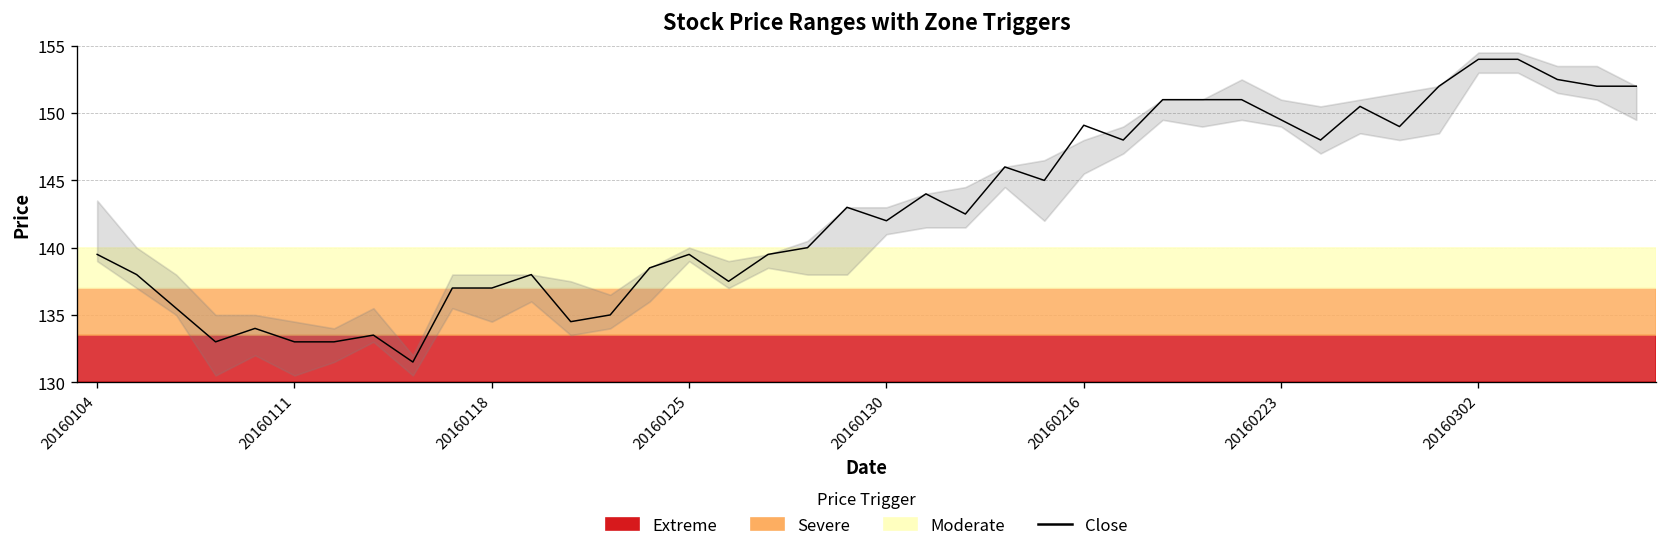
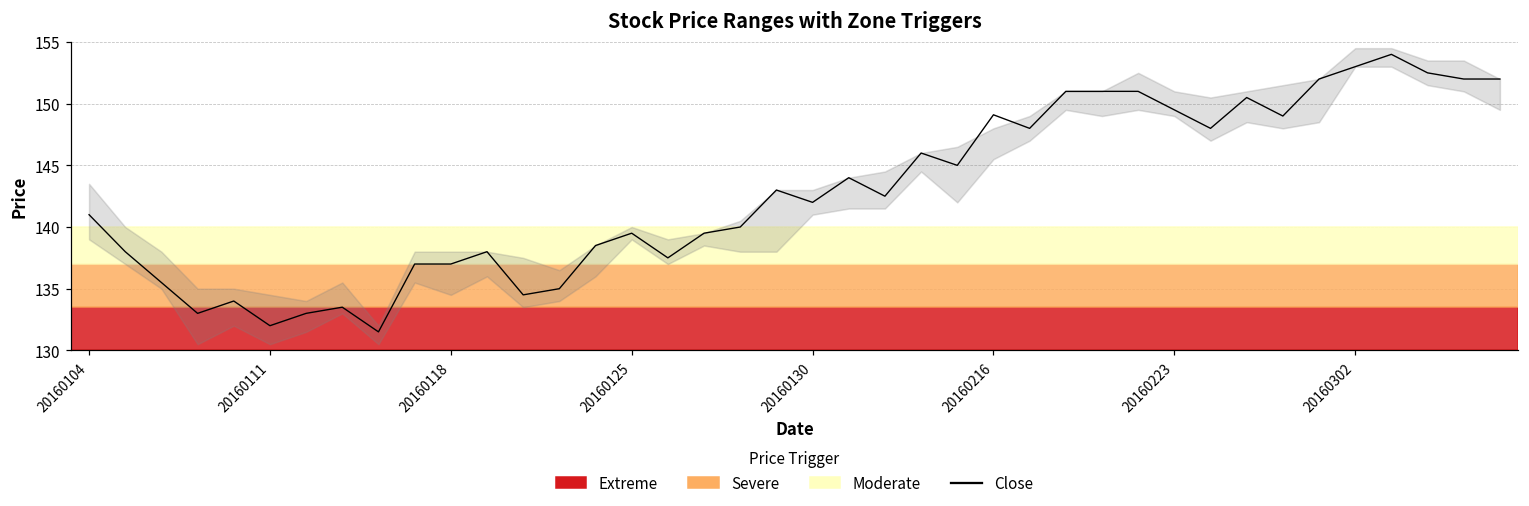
Close, 20160104: 139.5 -> 141.0
Close, 20160111: 133 -> 132
Close, 20160302: 154 -> 153
